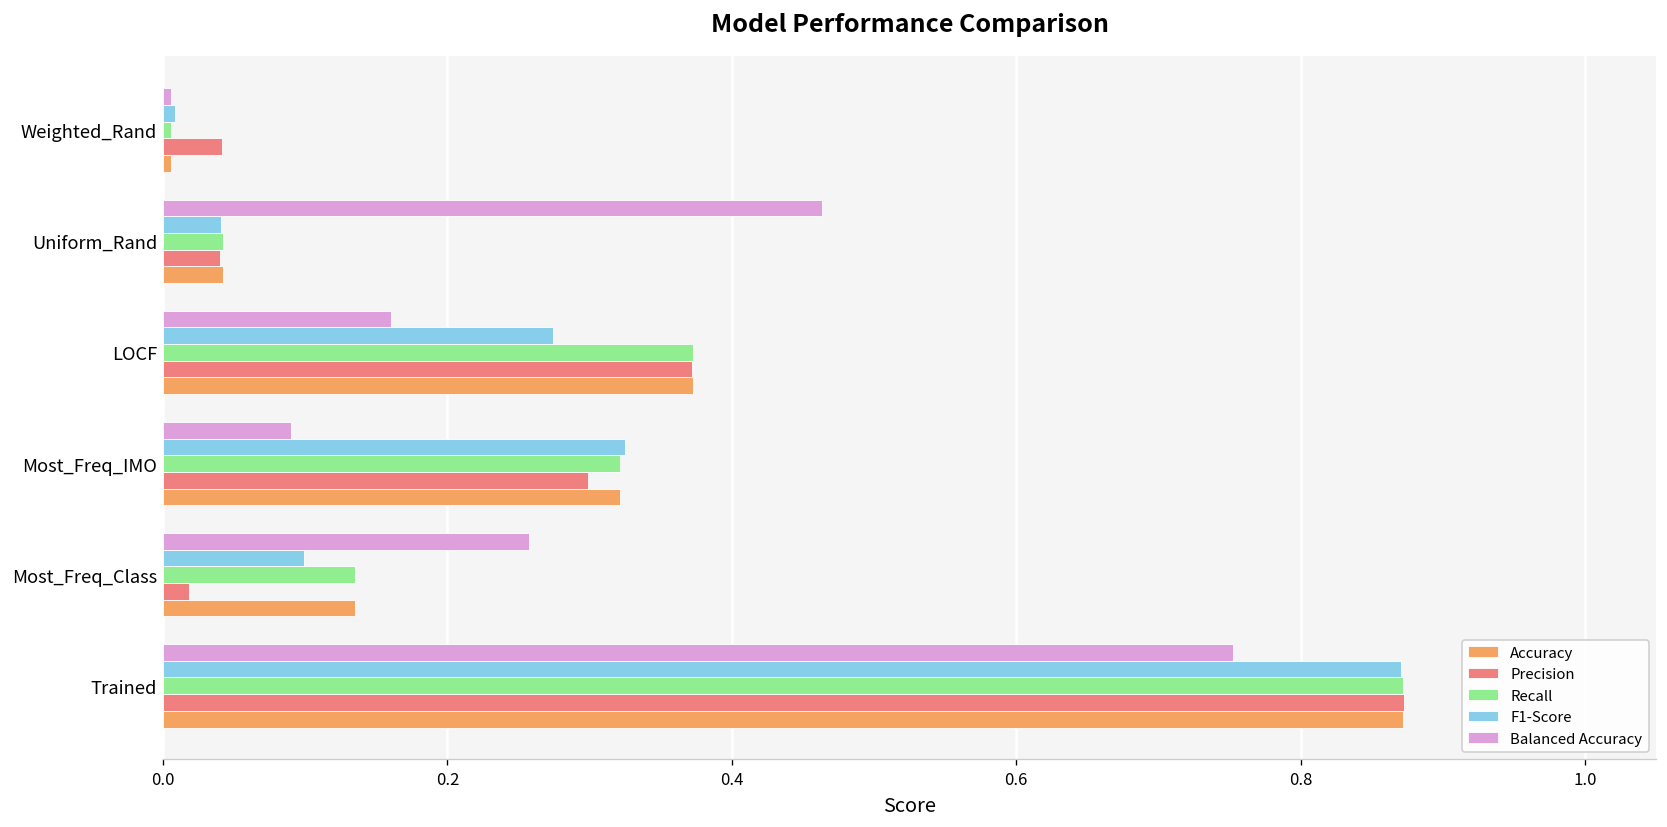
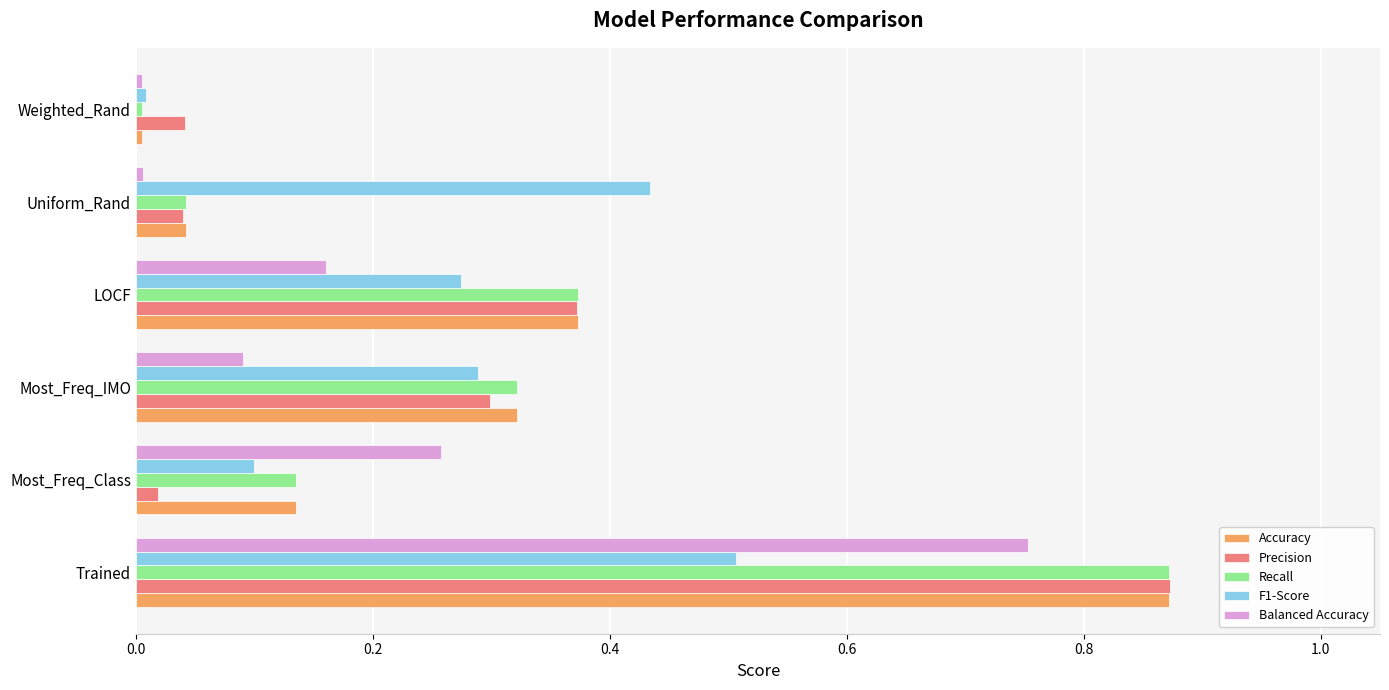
Balanced Accuracy, Uniform_Rand: 0.463 -> 0.006
F1-Score, Uniform_Rand: 0.041 -> 0.434
F1-Score, Most_Freq_IMO: 0.325 -> 0.288
F1-Score, Trained: 0.870 -> 0.506
